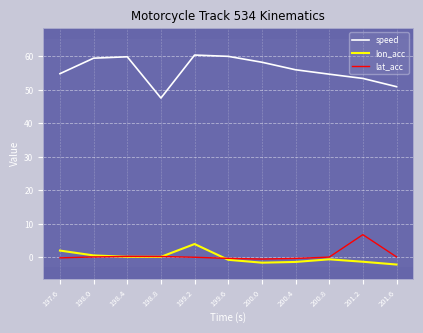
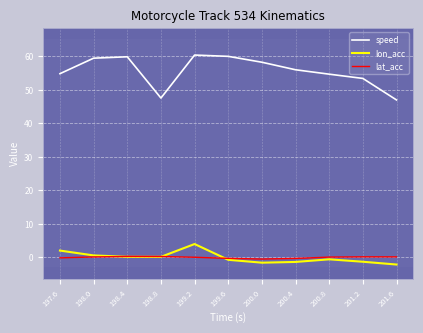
lat_acc, 201.2: 7 -> 0
speed, 201.6: 51 -> 47
